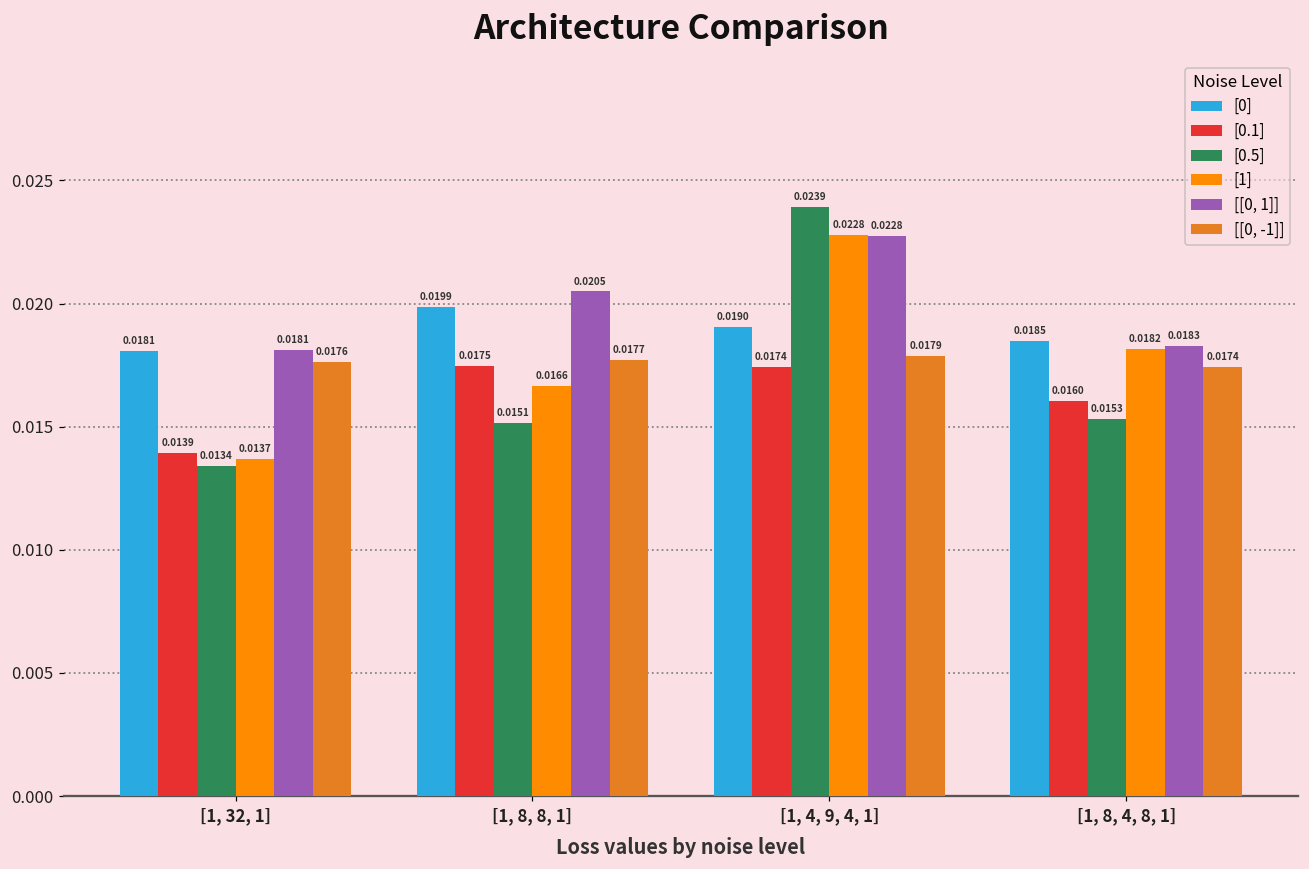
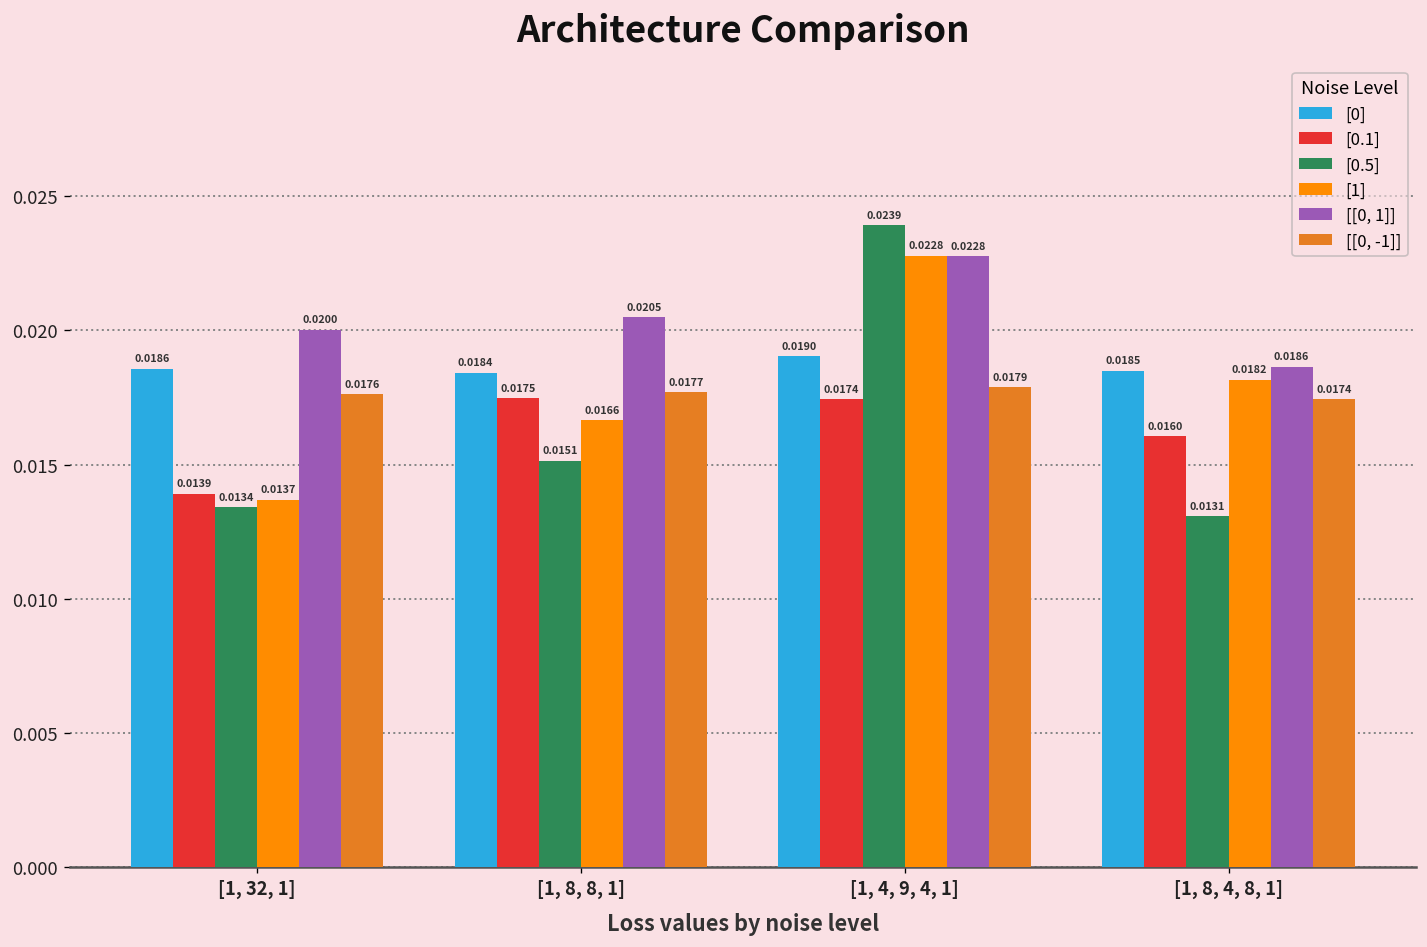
[0], [1, 32, 1]: 0.0181 -> 0.0186
[[0, 1]], [1, 32, 1]: 0.0181 -> 0.0200
[0], [1, 8, 8, 1]: 0.0199 -> 0.0184
[0.5], [1, 8, 4, 8, 1]: 0.0153 -> 0.0131
[[0, 1]], [1, 8, 4, 8, 1]: 0.0183 -> 0.0186
